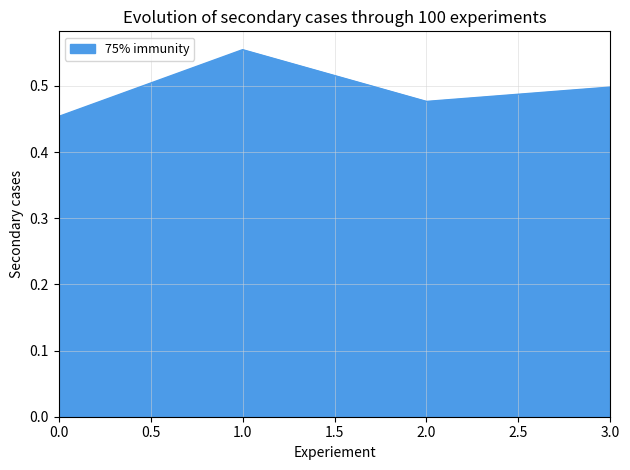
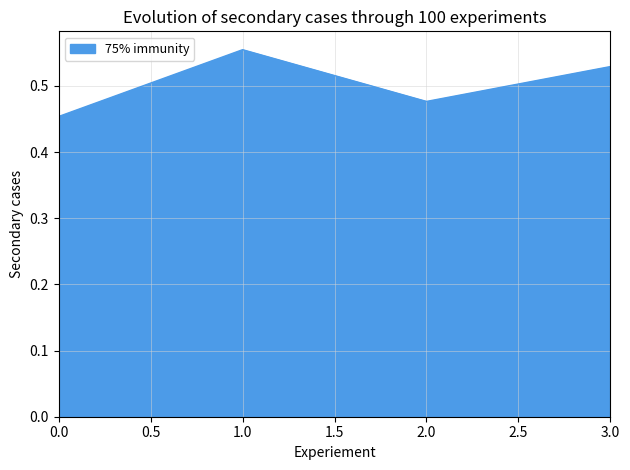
3.0: 0.50 -> 0.53
